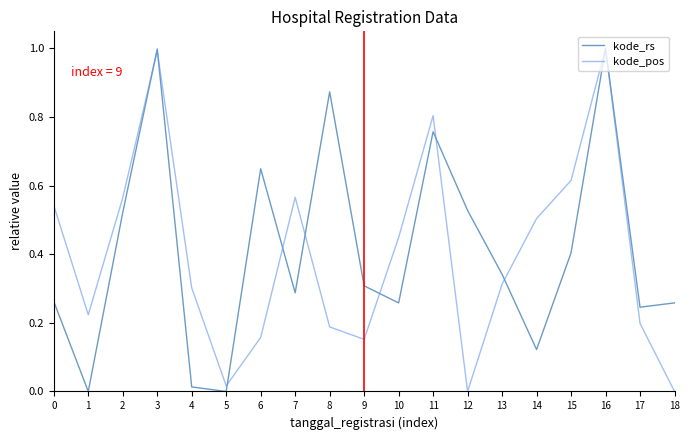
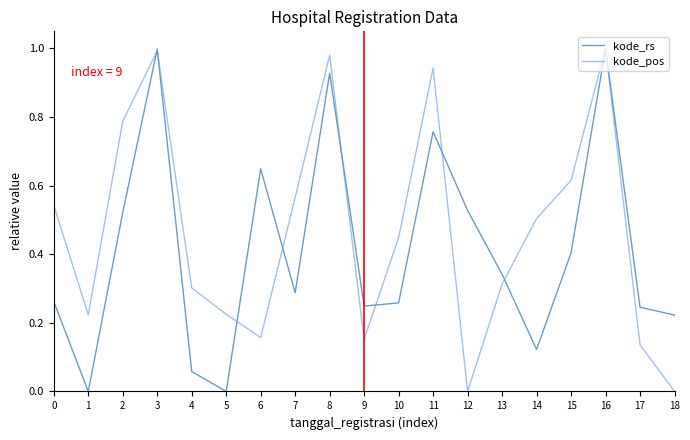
kode_pos, 2: 0.56 -> 0.79
kode_rs, 4: 0.01 -> 0.06
kode_pos, 5: 0.02 -> 0.23
kode_rs, 8: 0.87 -> 0.93
kode_pos, 8: 0.19 -> 0.98
kode_rs, 9: 0.31 -> 0.25
kode_pos, 11: 0.80 -> 0.94
kode_pos, 17: 0.20 -> 0.14
kode_rs, 18: 0.26 -> 0.22
